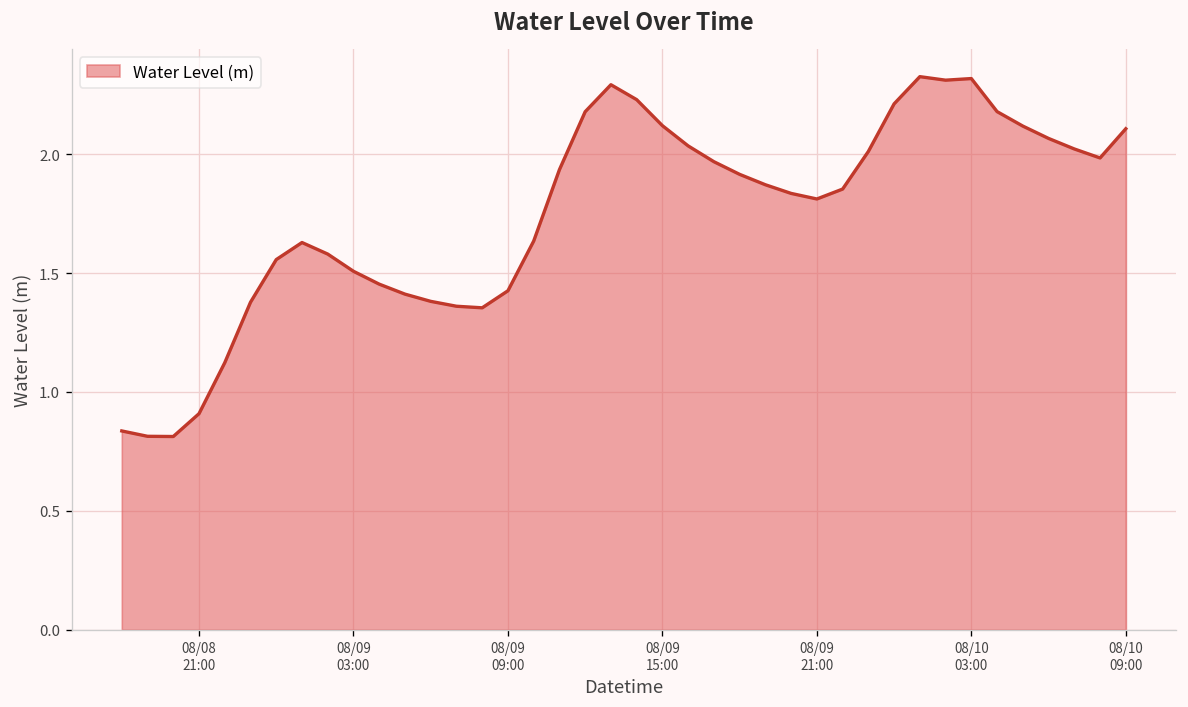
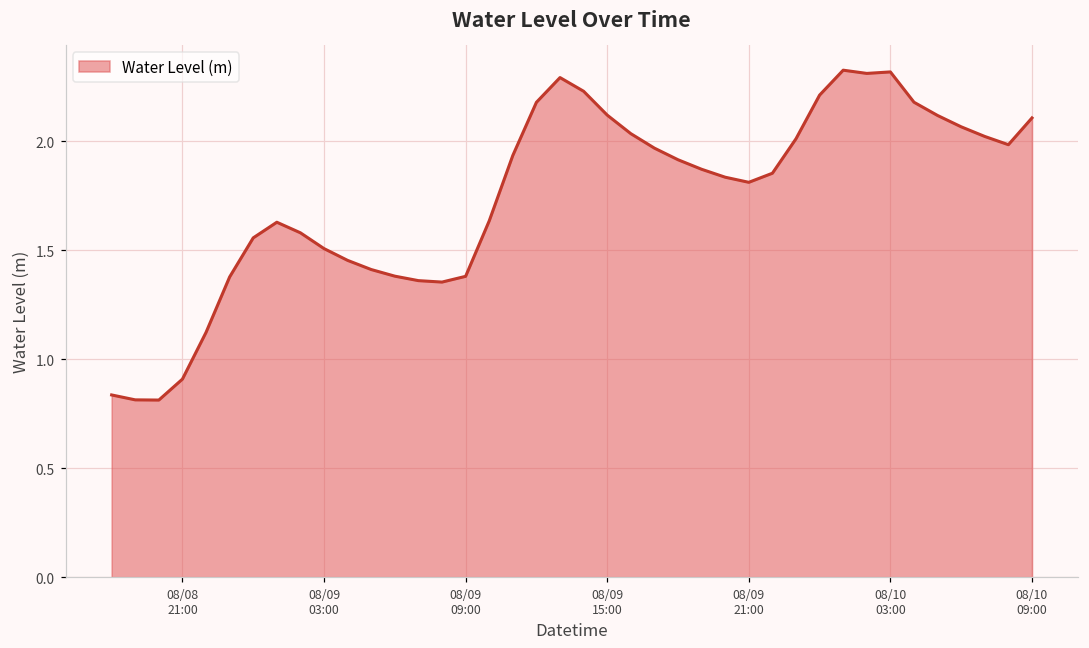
08/09 09:00: 1.43 -> 1.38
